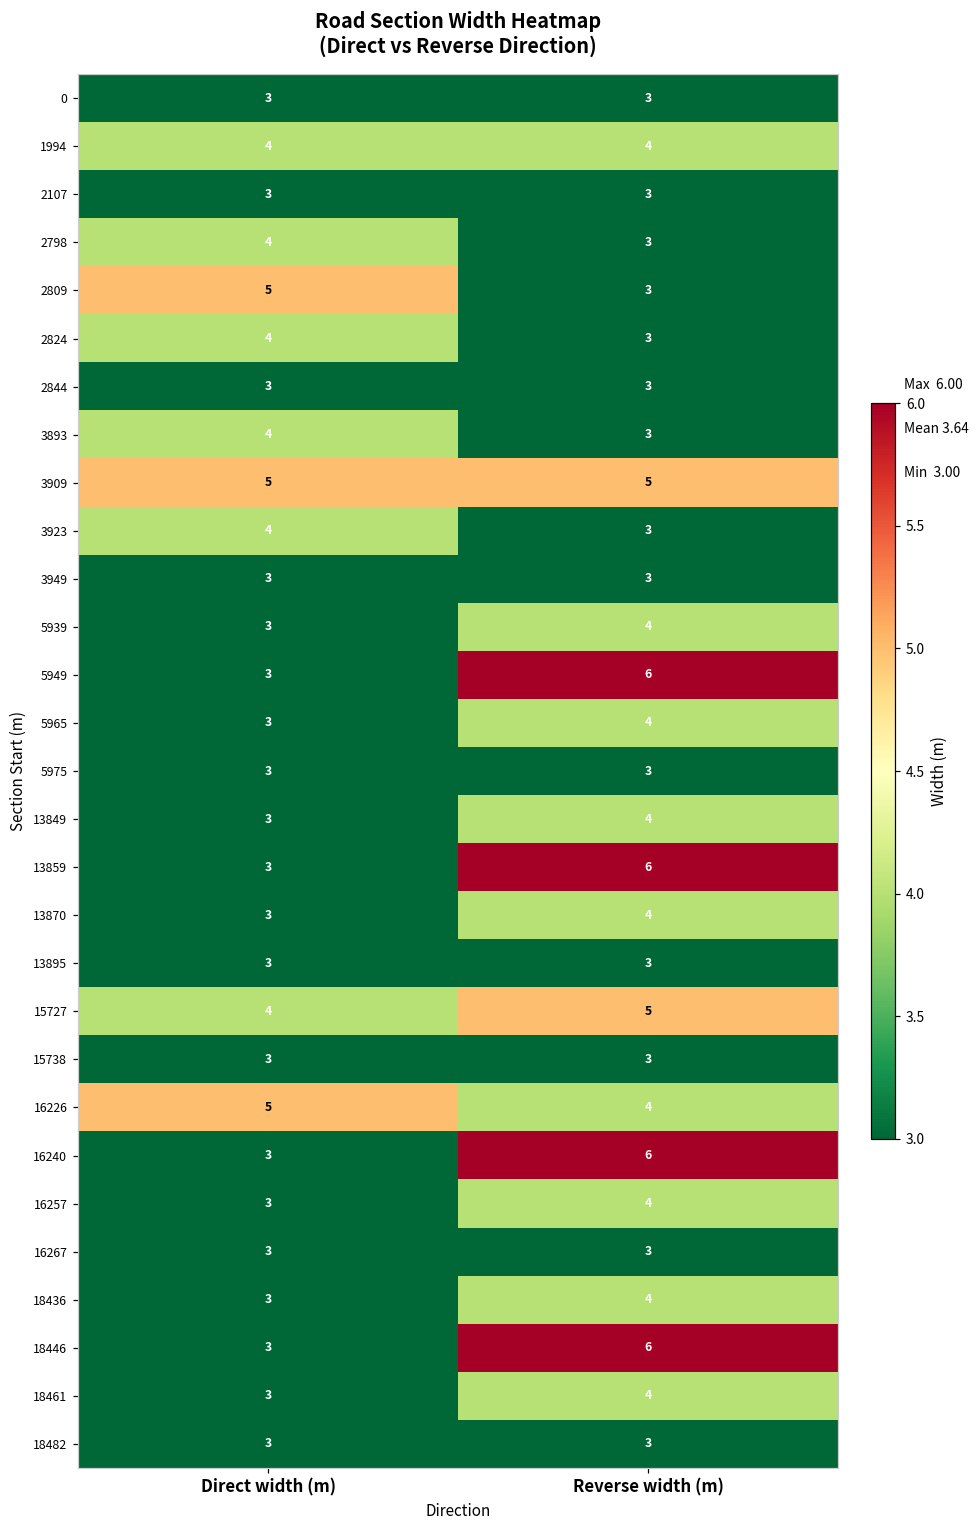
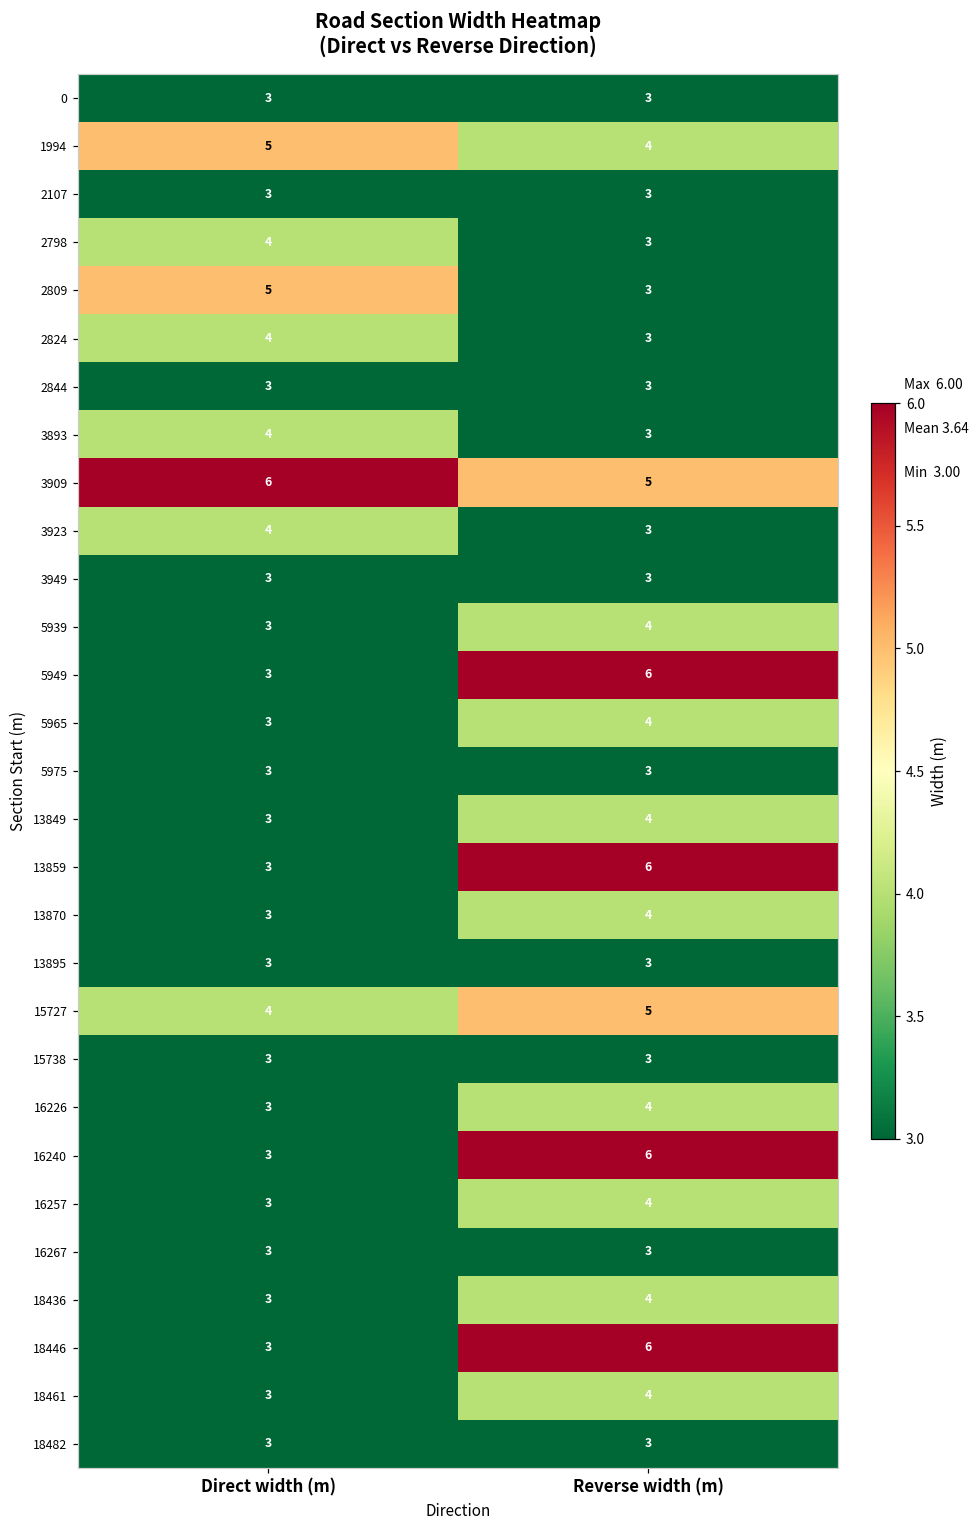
1994, Direct width (m): 4 -> 5
3909, Direct width (m): 5 -> 6
16226, Direct width (m): 5 -> 3
